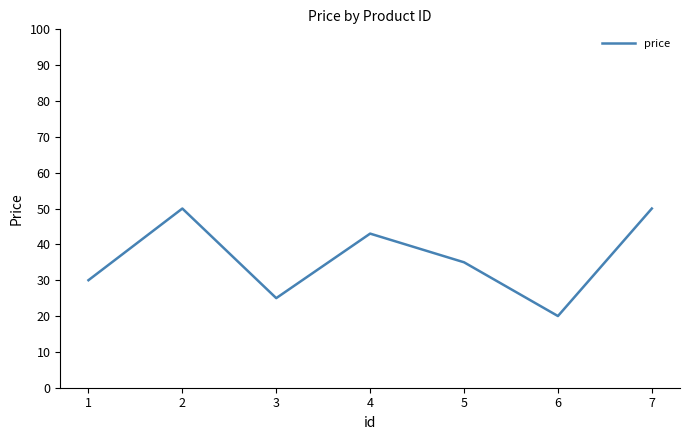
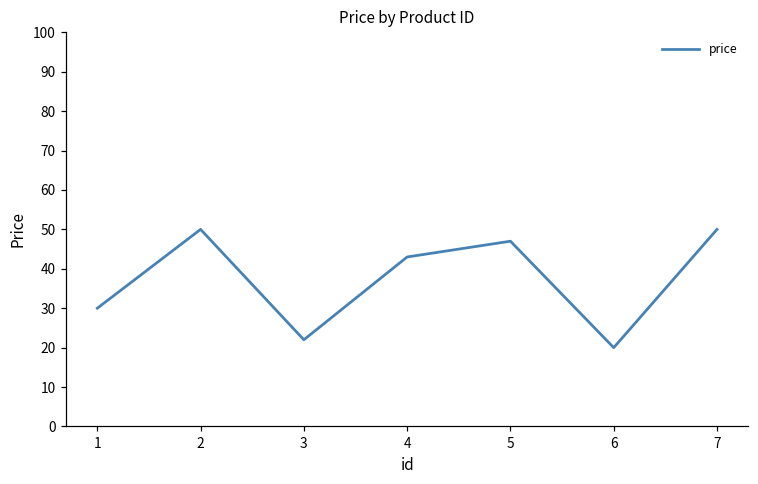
3: 25 -> 22
5: 35 -> 47
